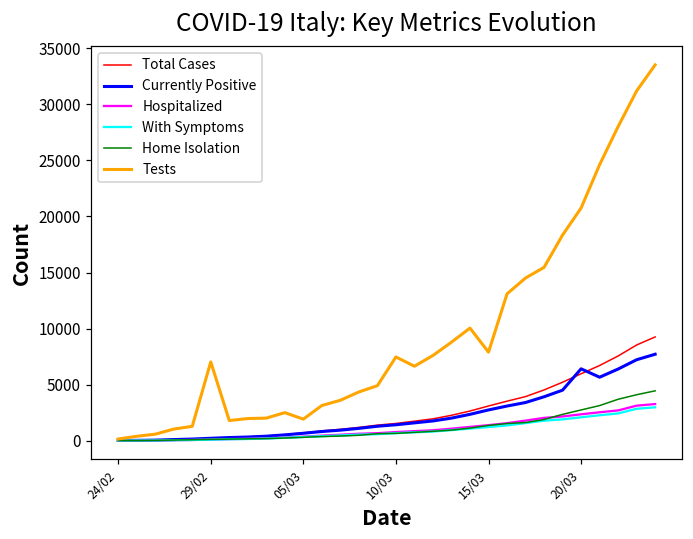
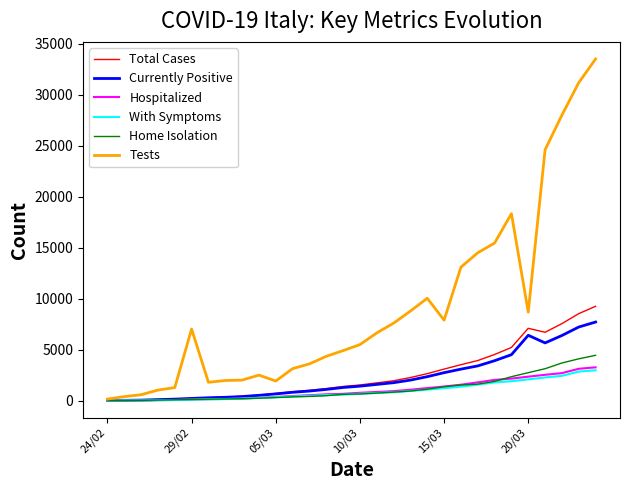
Tests, 10/03: 7500 -> 5500
Total Cases, 20/03: 6000 -> 7100
Tests, 20/03: 20800 -> 8700
